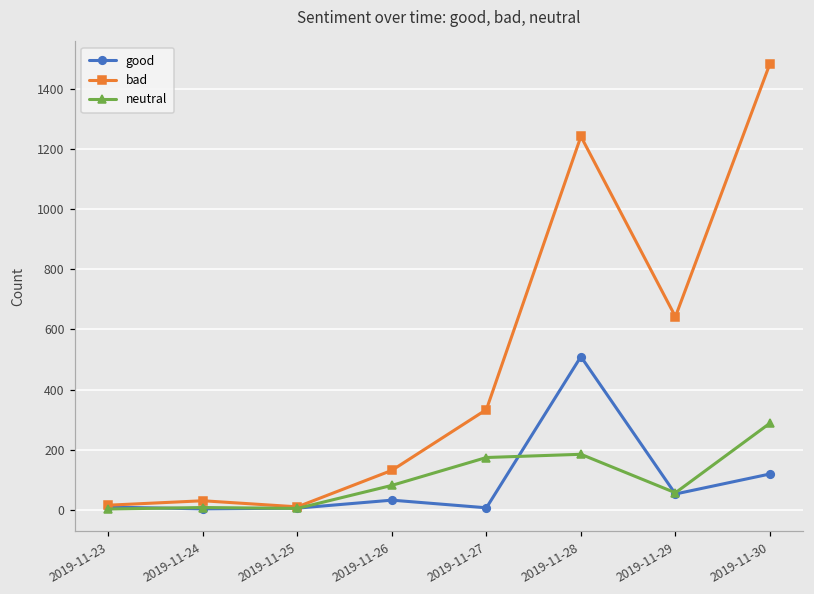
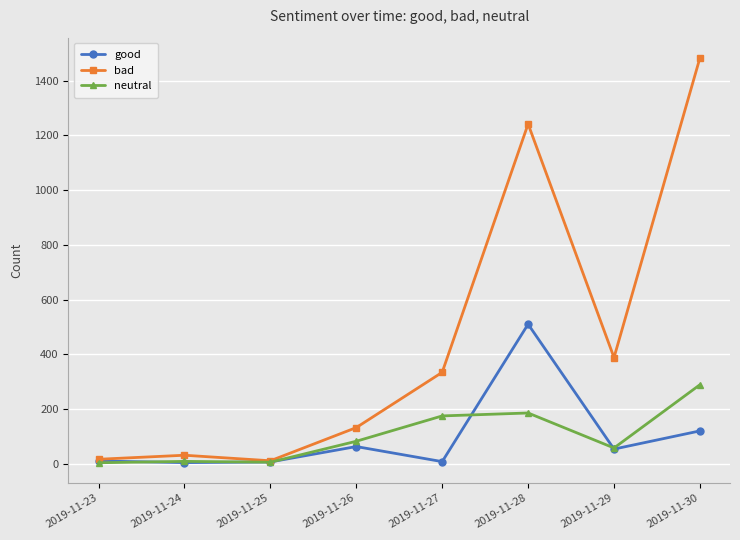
good, 2019-11-26: 30 -> 60
bad, 2019-11-29: 640 -> 390
